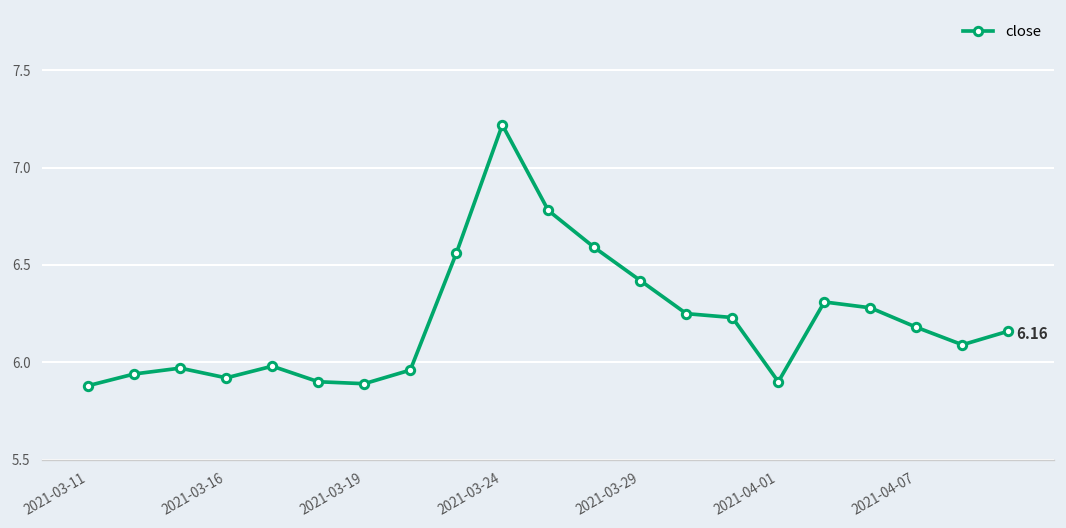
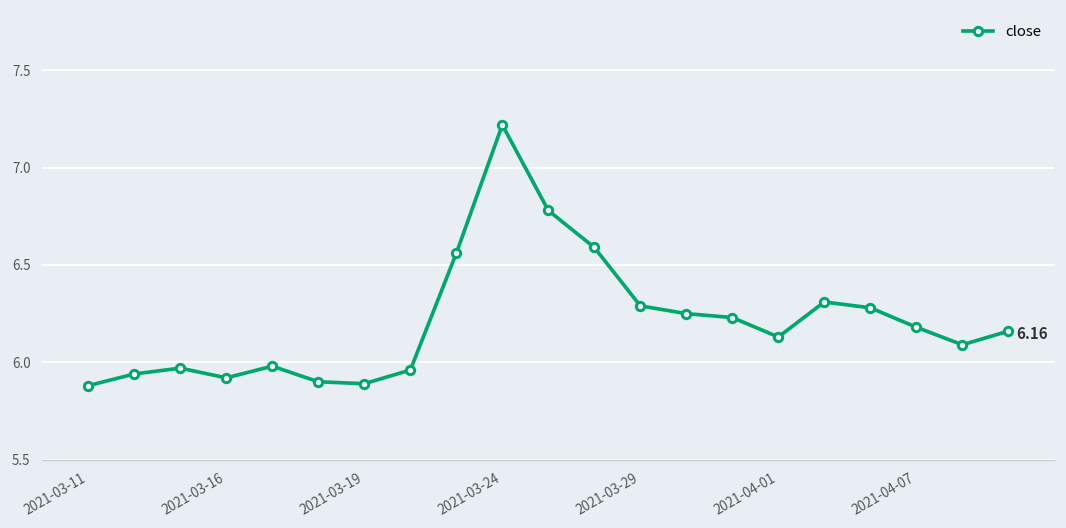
2021-03-29: 6.42 -> 6.29
2021-04-01: 5.90 -> 6.13
